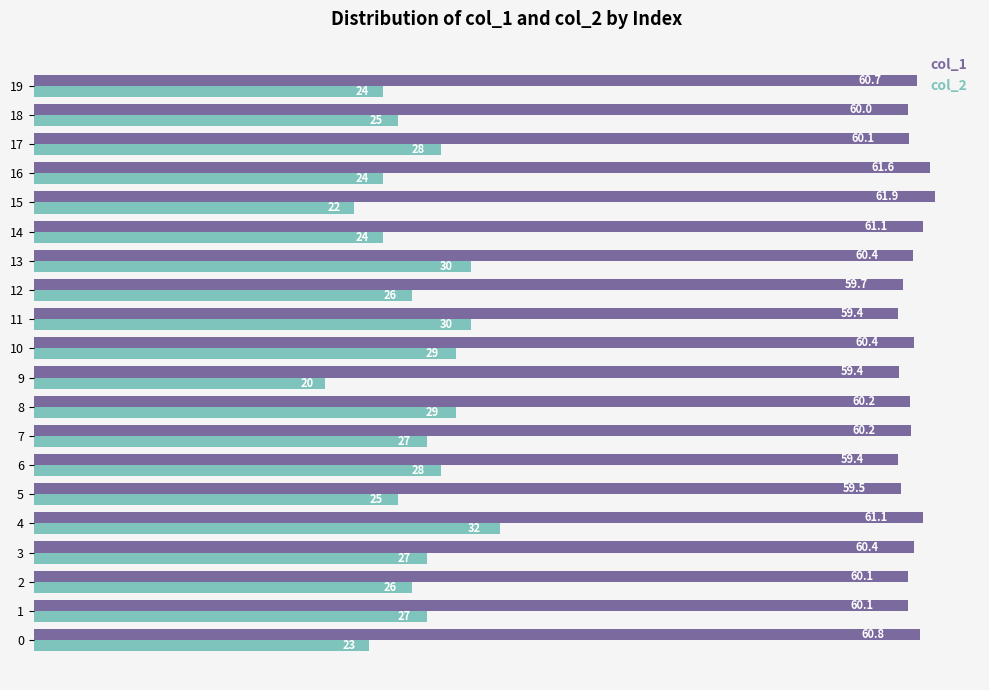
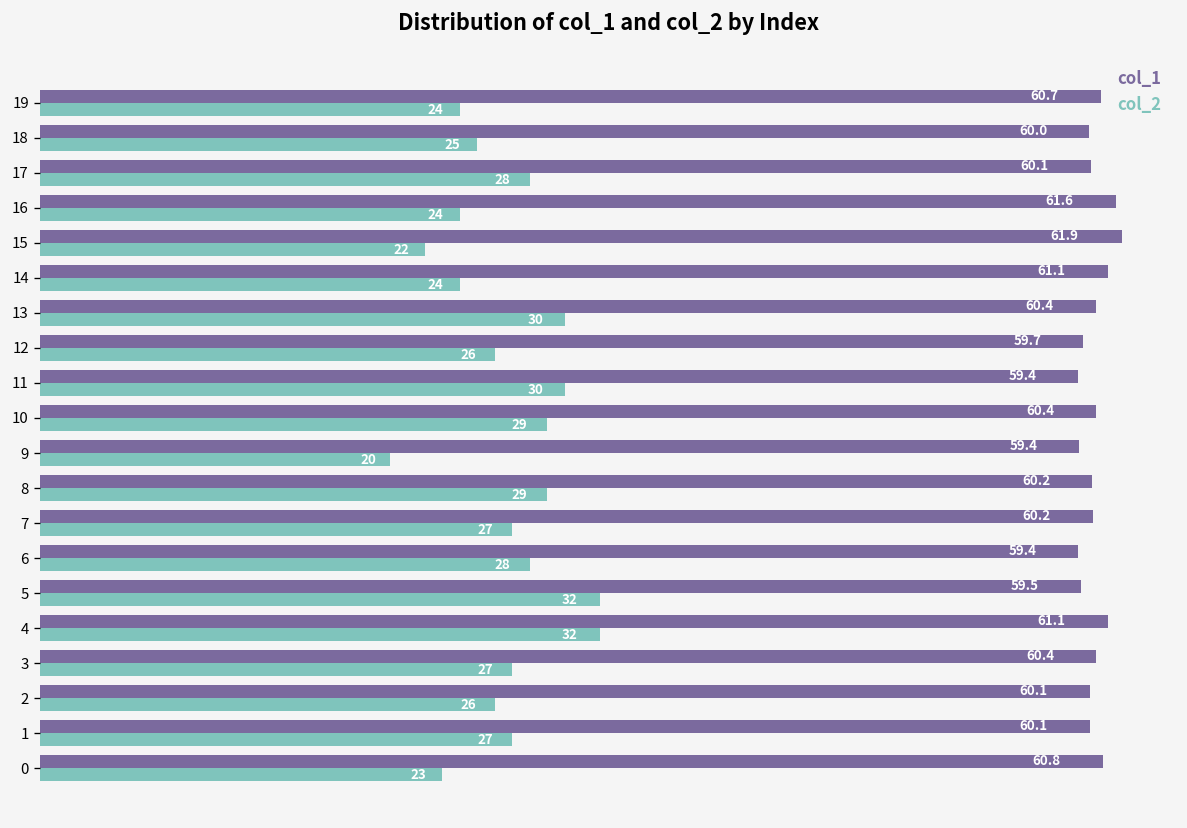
col_2, 5: 25 -> 32
